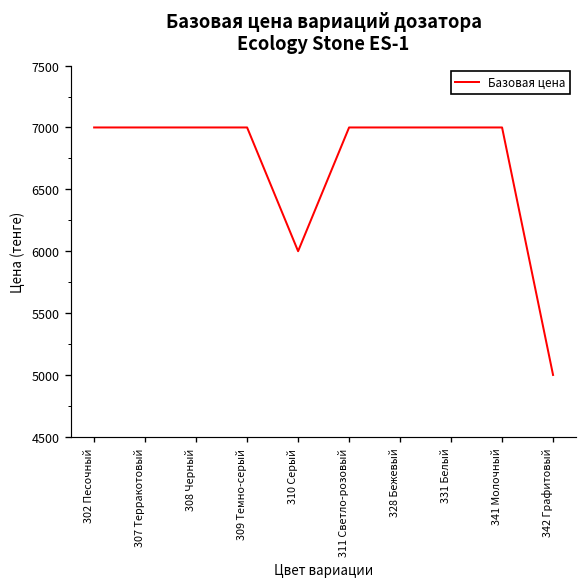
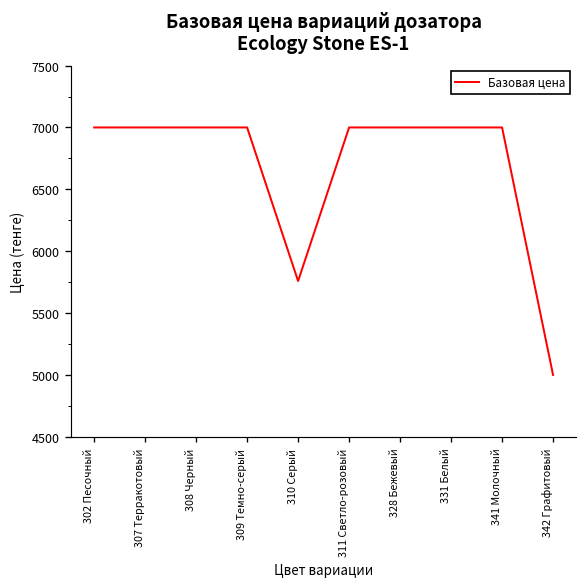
310 Серый: 6000 -> 5760
